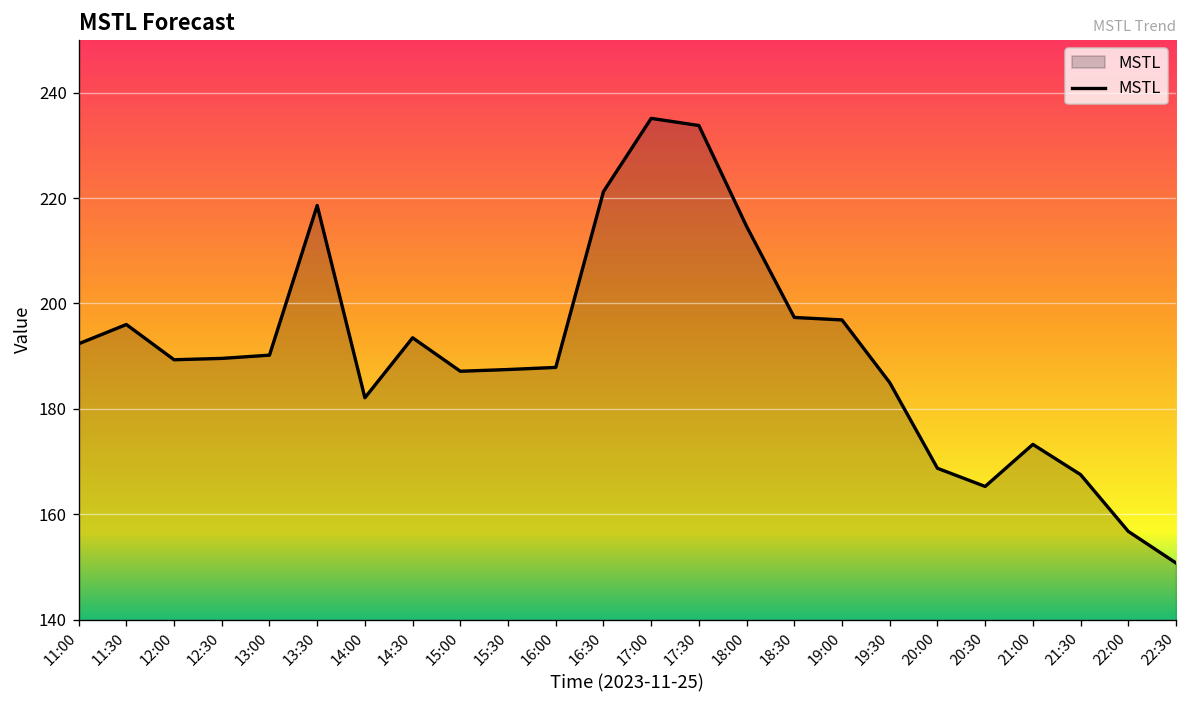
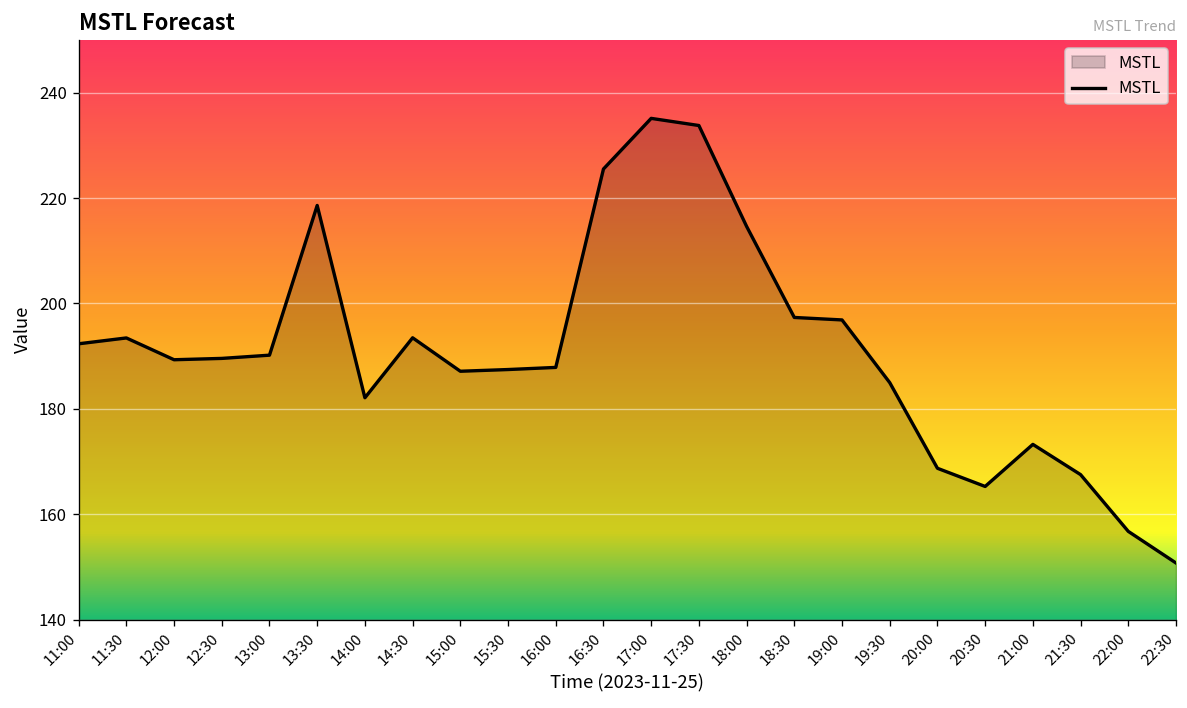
11:30: 196 -> 193
16:30: 221 -> 226
